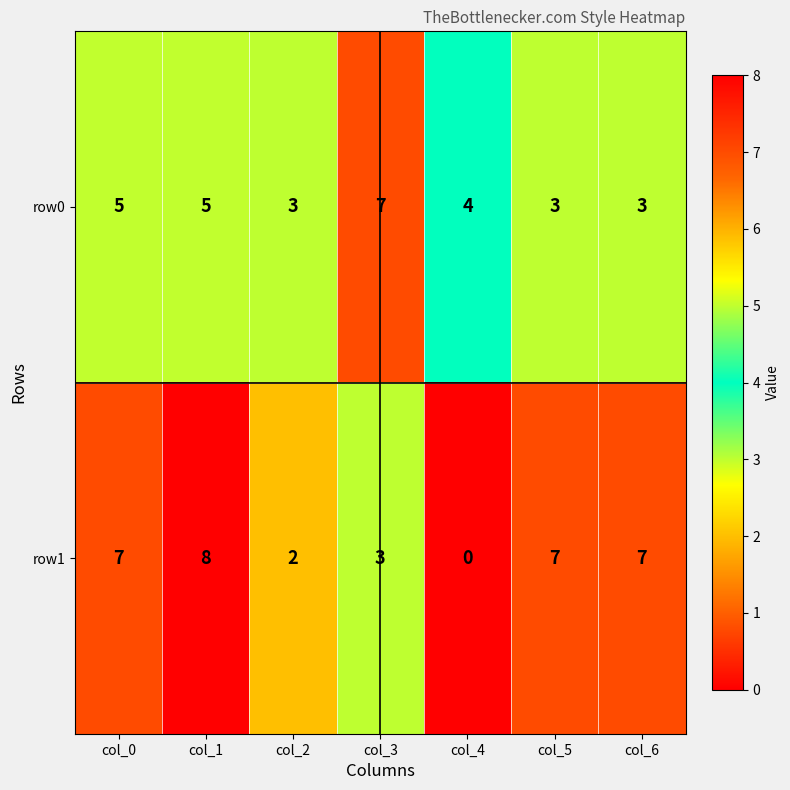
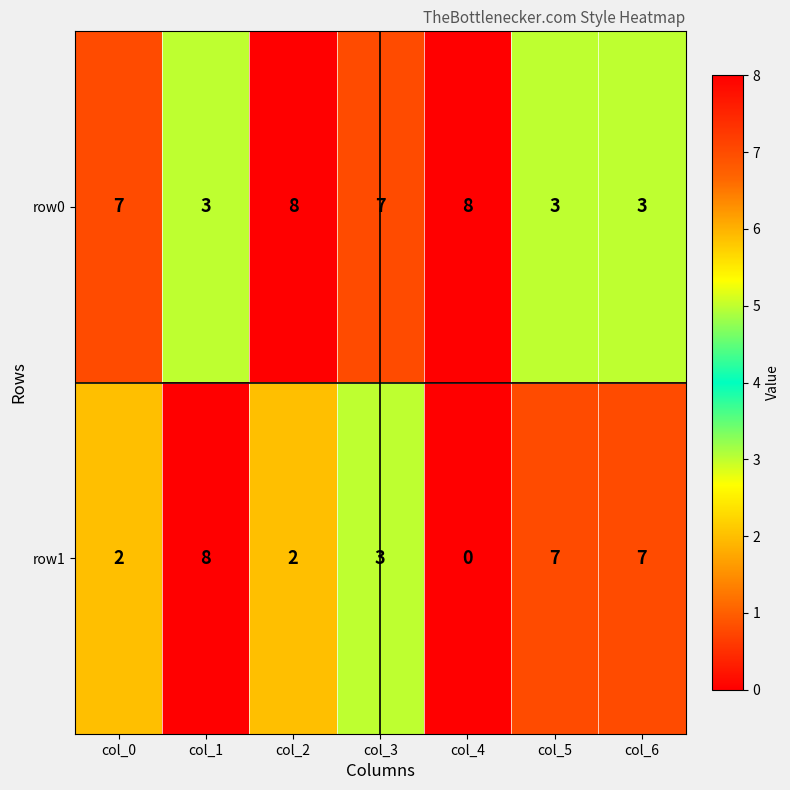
row0, col_0: 5 -> 7
row0, col_1: 5 -> 3
row0, col_2: 3 -> 8
row0, col_4: 4 -> 8
row1, col_0: 7 -> 2
